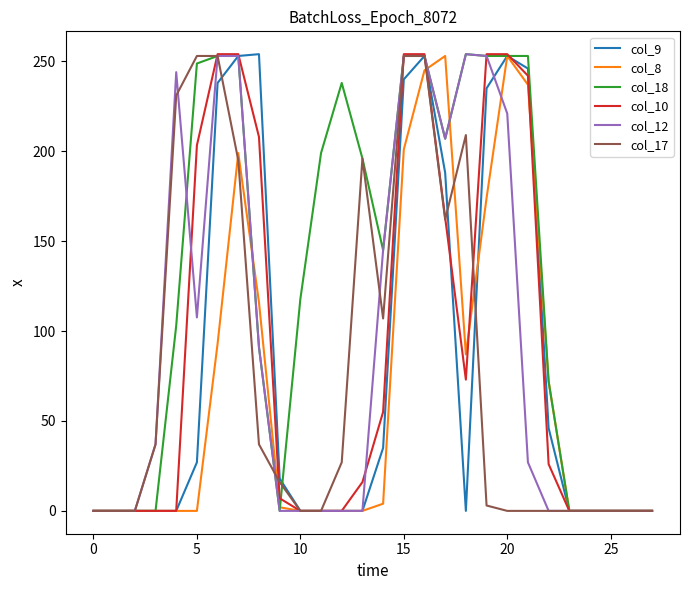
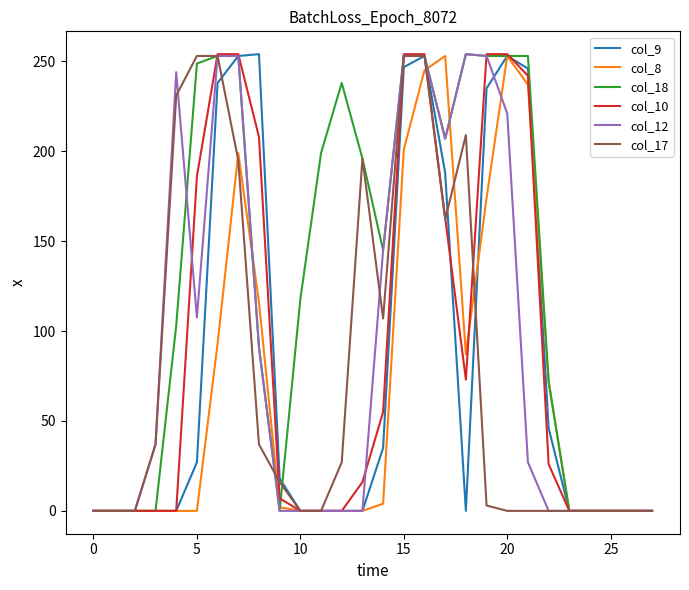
col_10, 5: 203 -> 186
col_9, 15: 240 -> 247
